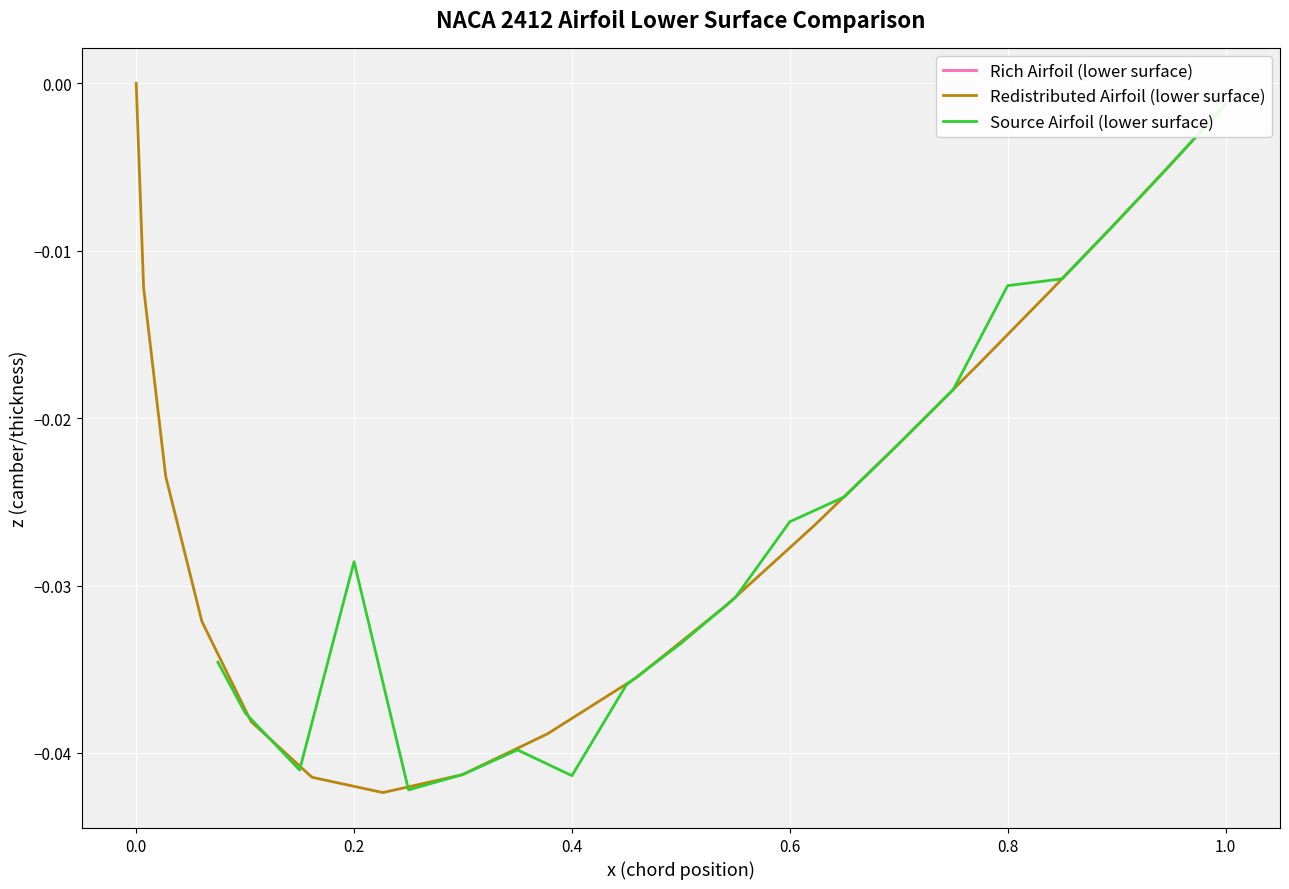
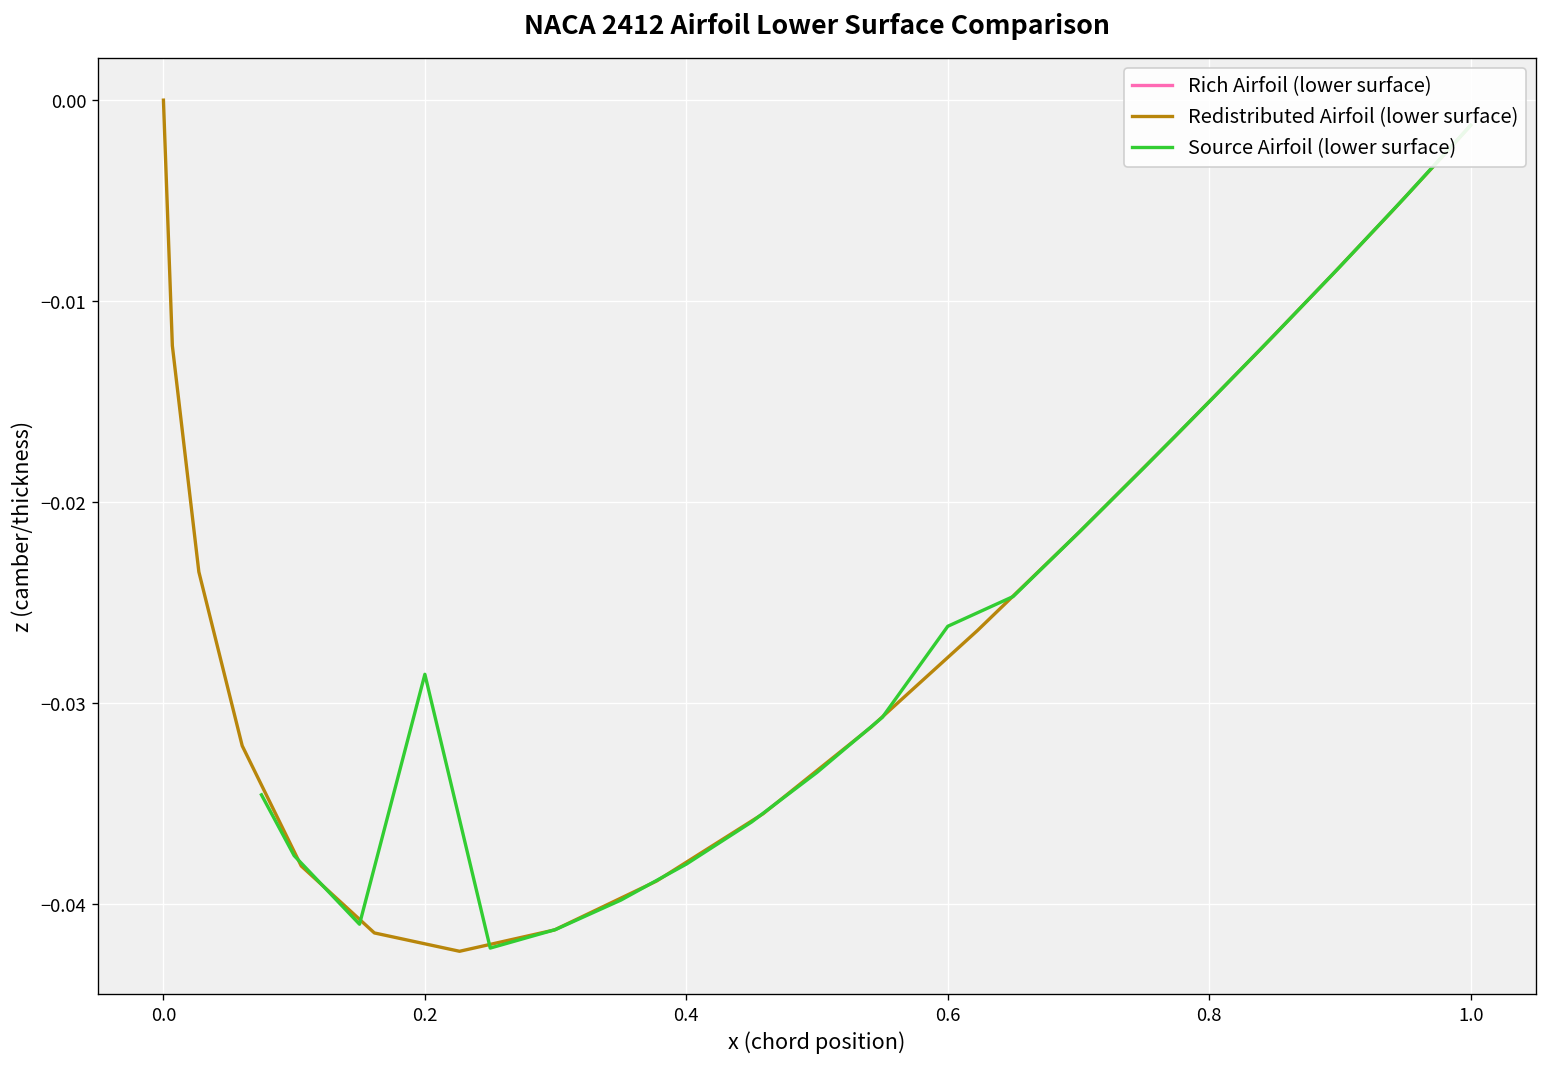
Source Airfoil (lower surface), 0.4: -0.0414 -> -0.0380
Source Airfoil (lower surface), 0.8: -0.0121 -> -0.0150
